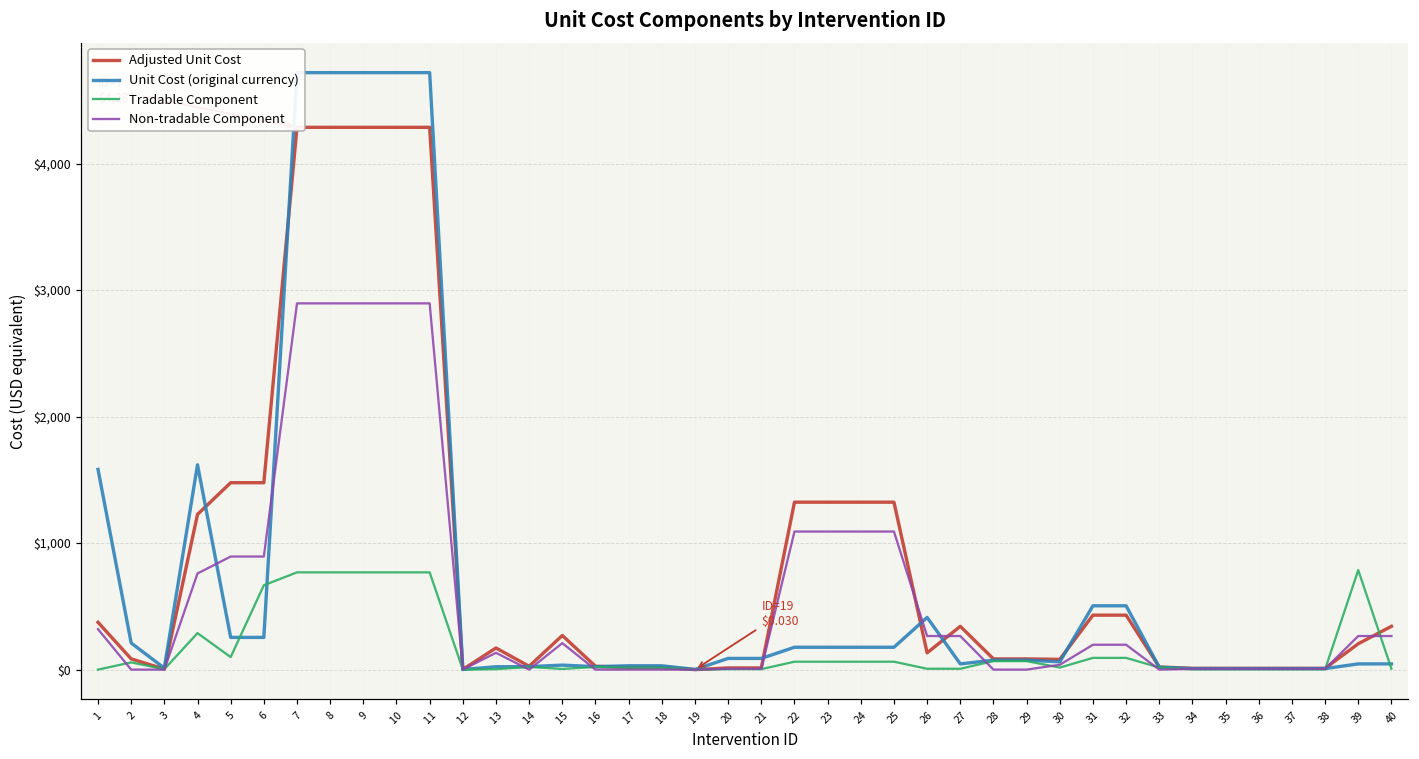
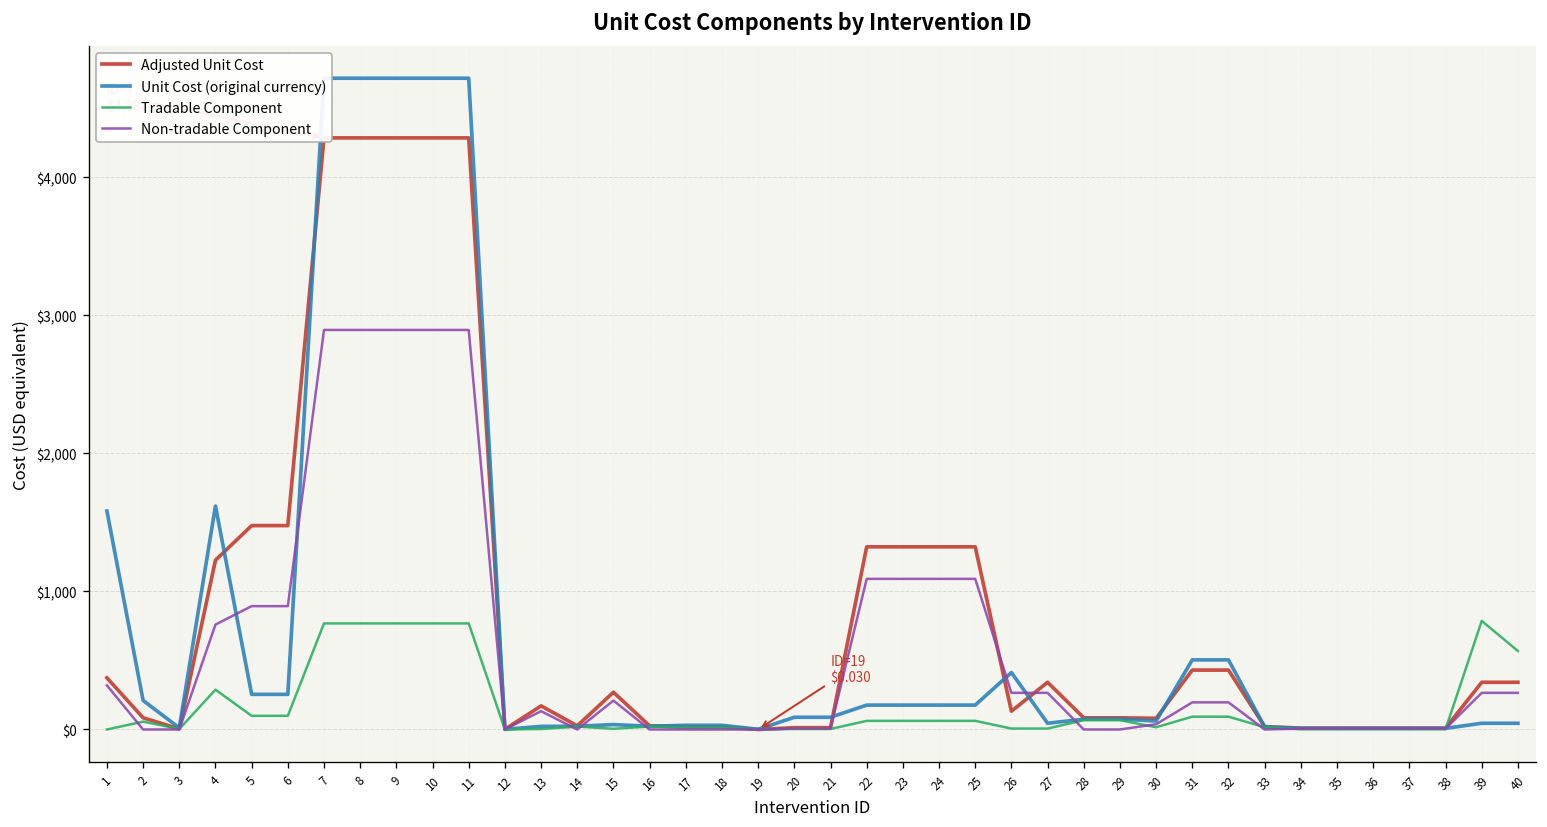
Tradable Component, 6: $670 -> $100
Adjusted Unit Cost, 39: $200 -> $340
Tradable Component, 40: $10 -> $570
